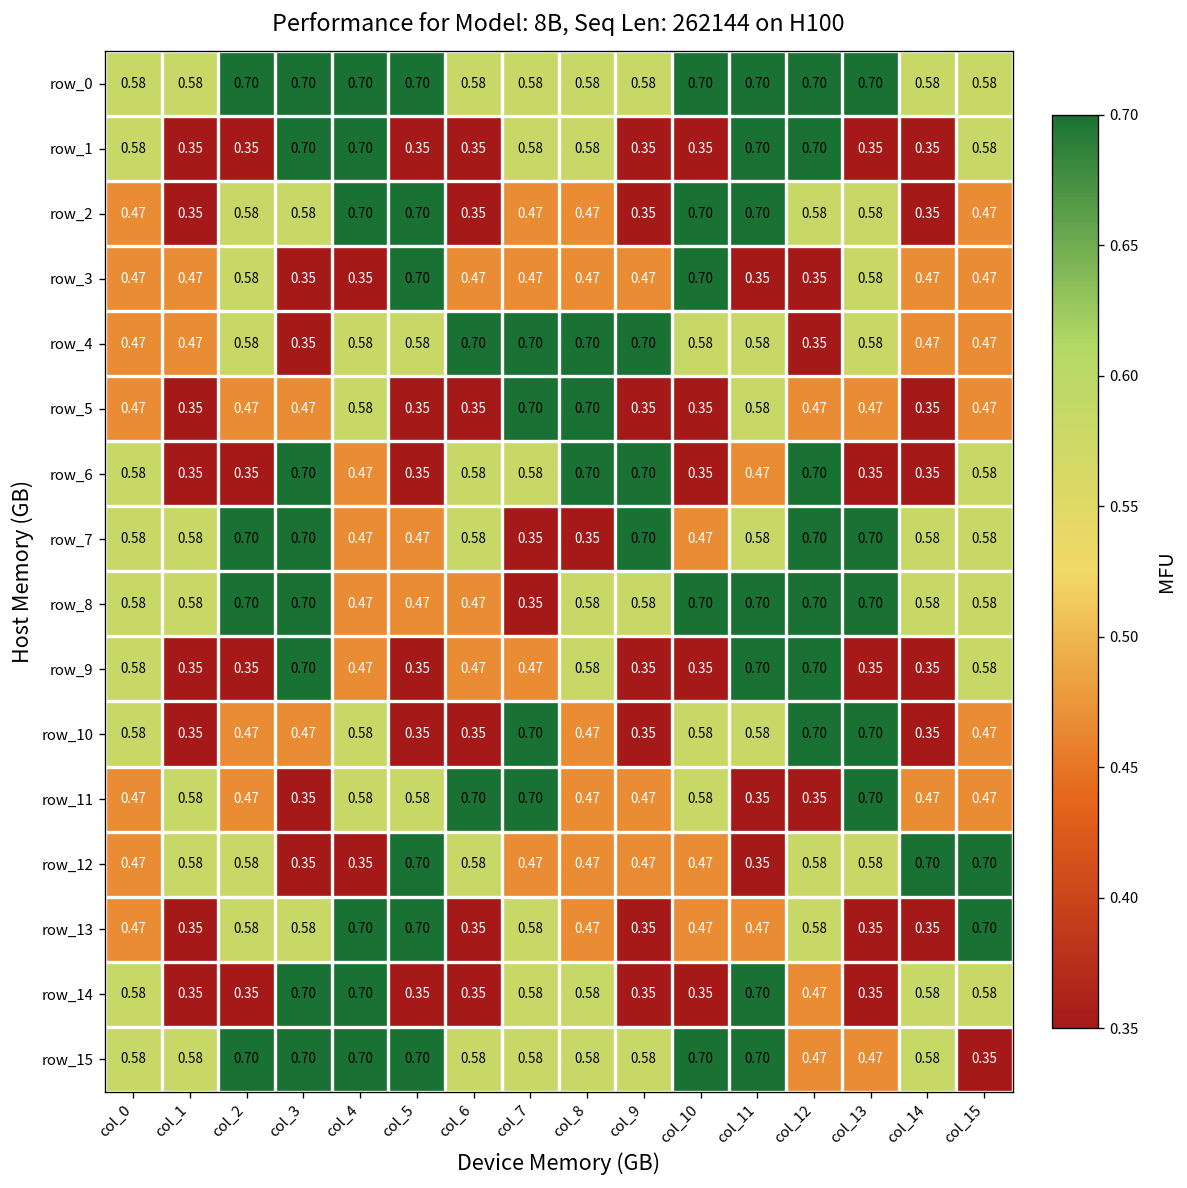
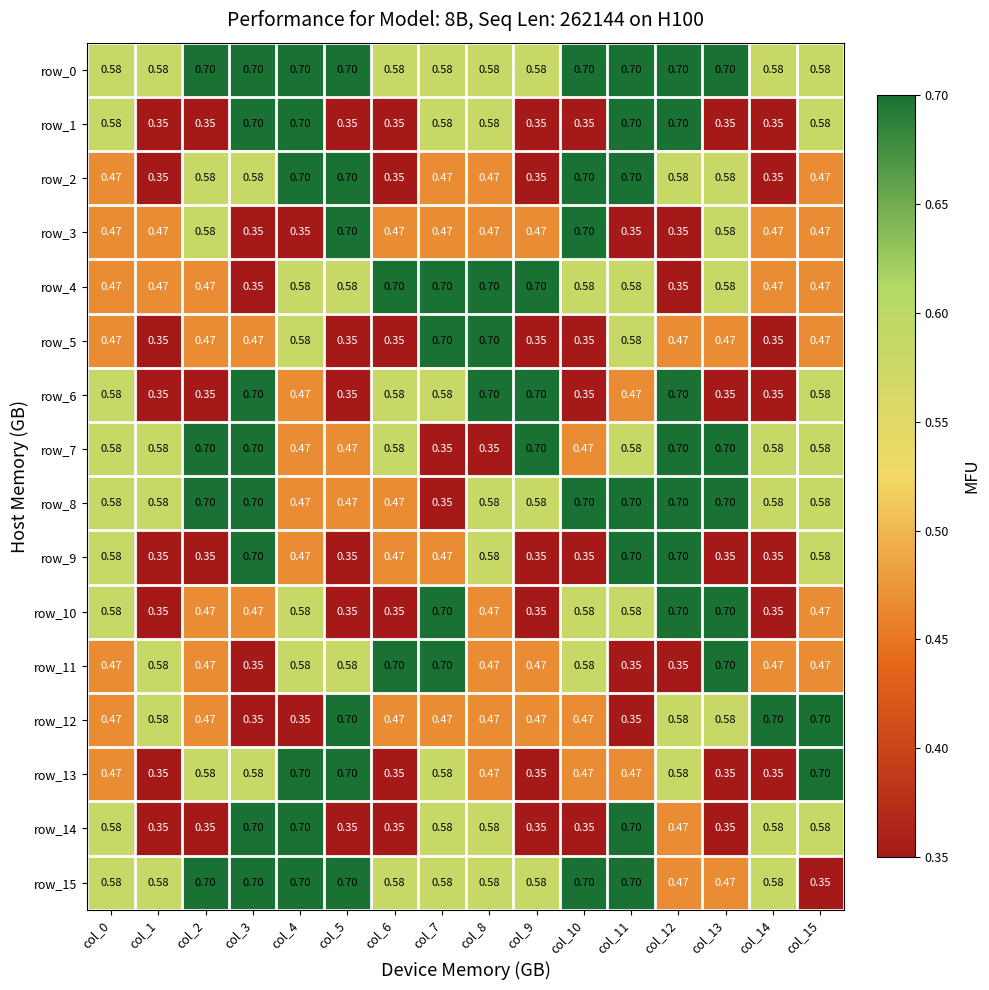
row_4, col_2: 0.58 -> 0.47
row_12, col_2: 0.58 -> 0.47
row_12, col_6: 0.58 -> 0.47
